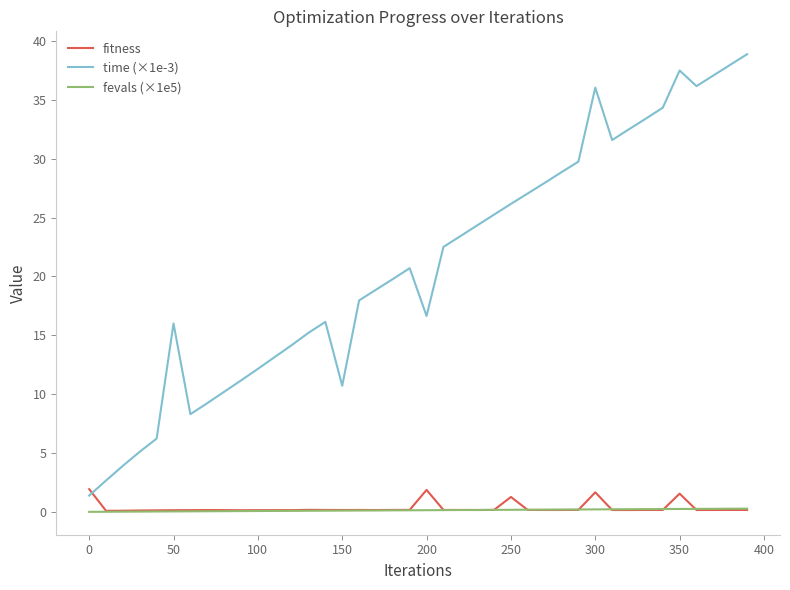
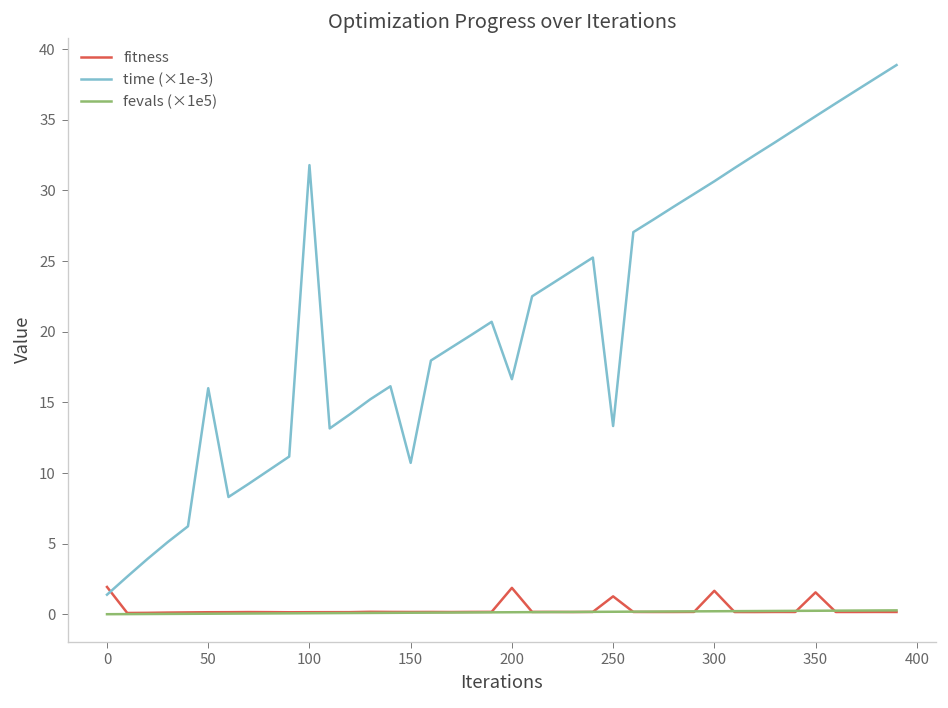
time (×1e-3), 100: 12.2 -> 31.8
time (×1e-3), 250: 26.2 -> 13.3
time (×1e-3), 300: 36.0 -> 30.6
time (×1e-3), 350: 37.5 -> 35.2
